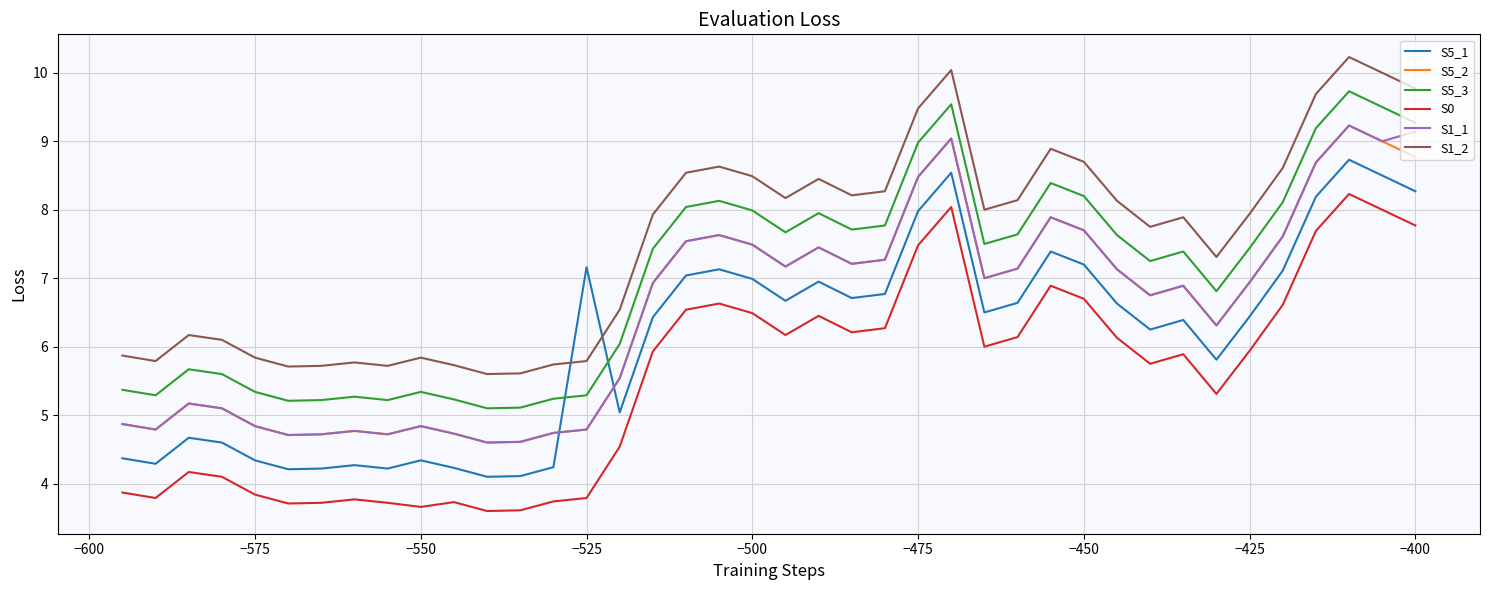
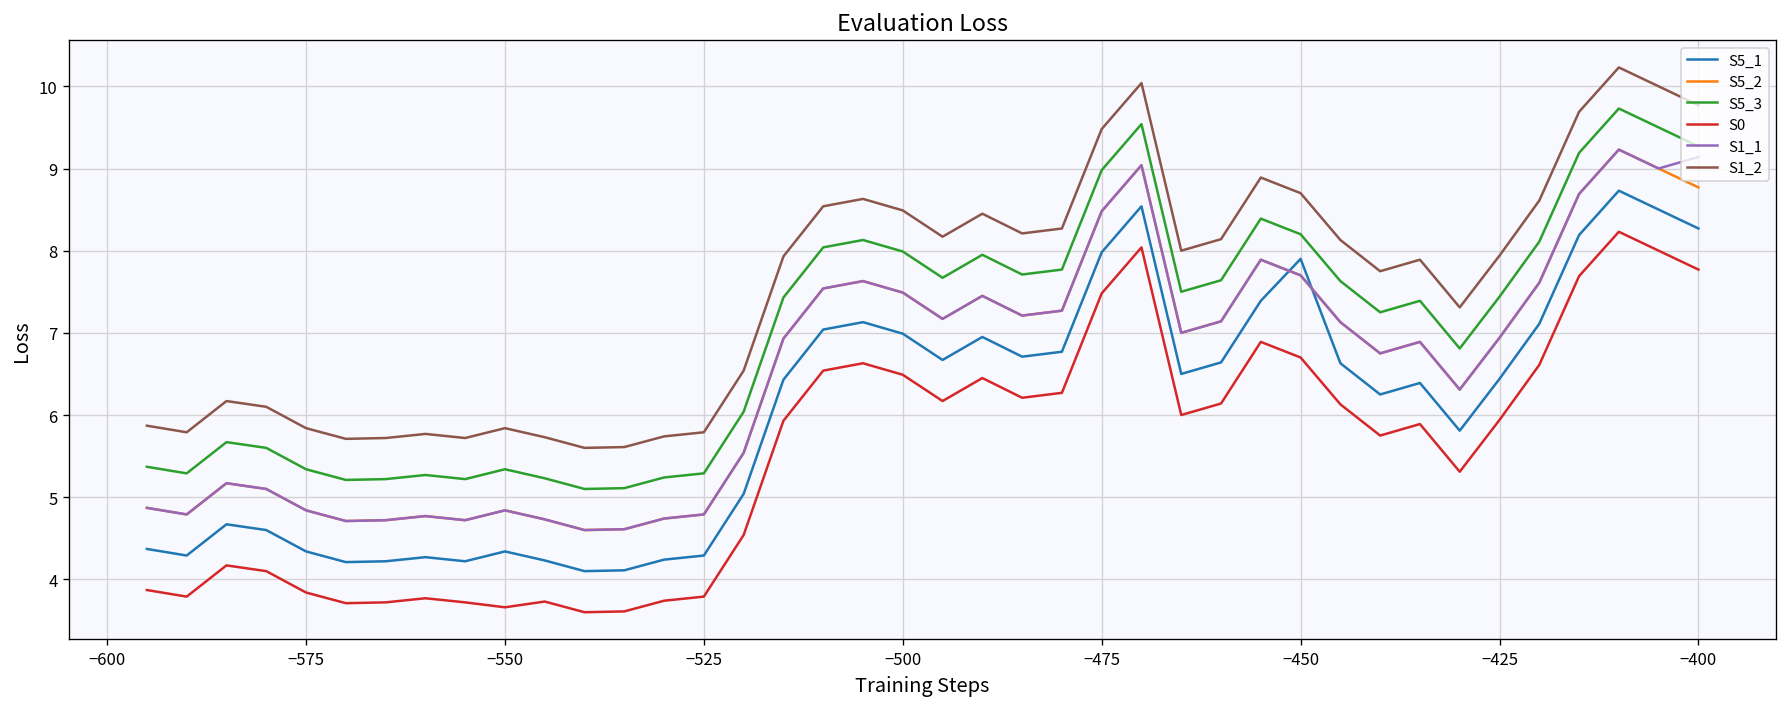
S5_1, −525: 7.2 -> 4.3
S5_1, −450: 7.2 -> 7.9
